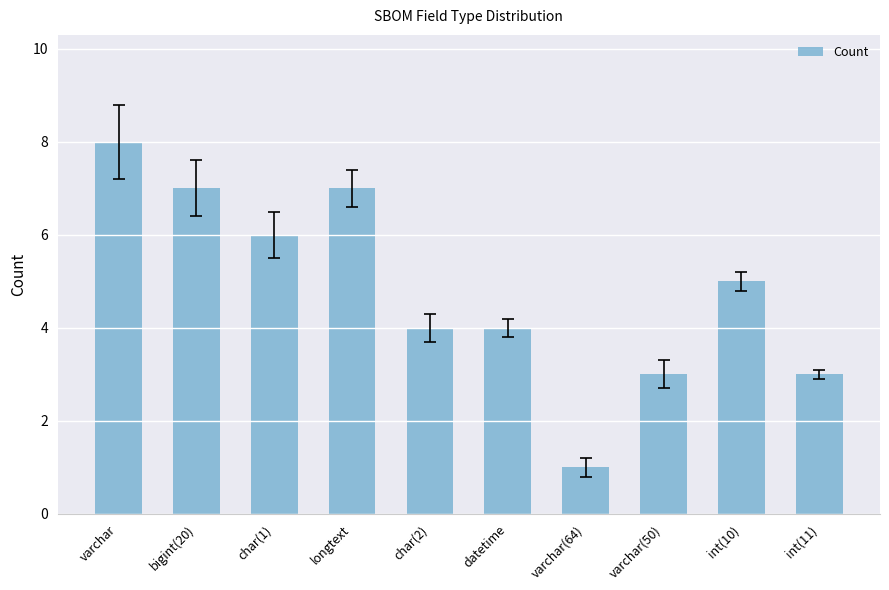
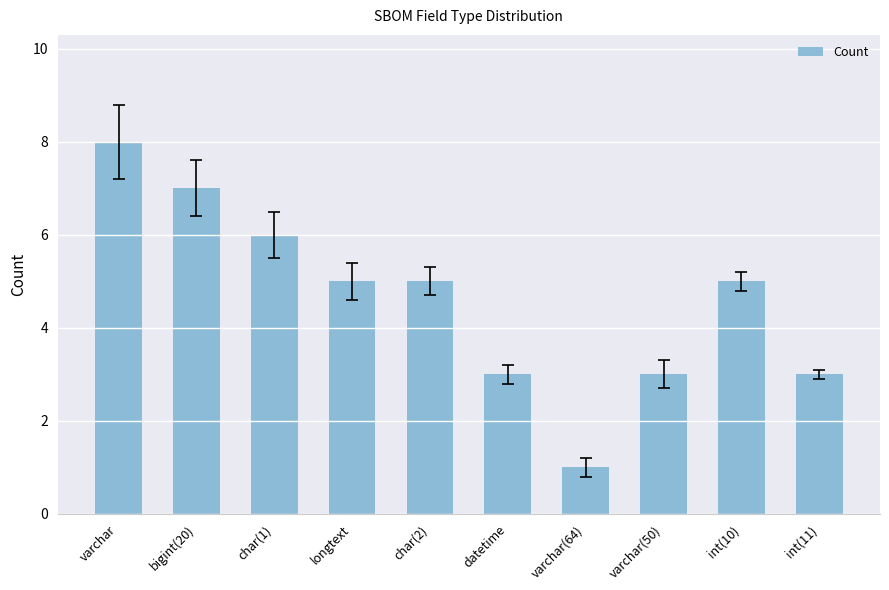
Count, longtext: 7 -> 5
Count, char(2): 4 -> 5
Count, datetime: 4 -> 3
